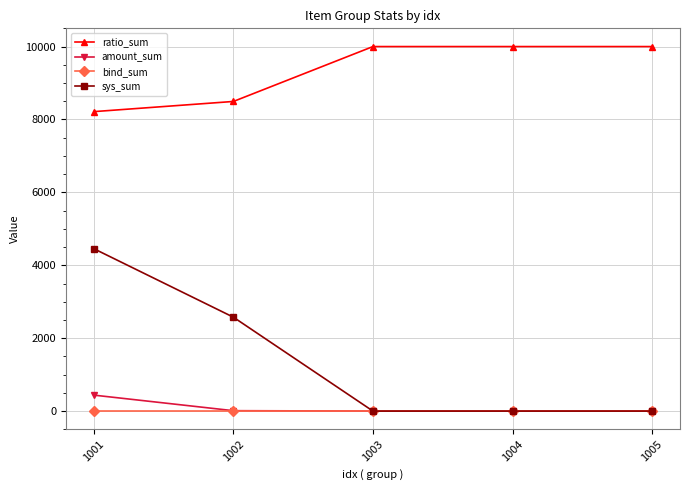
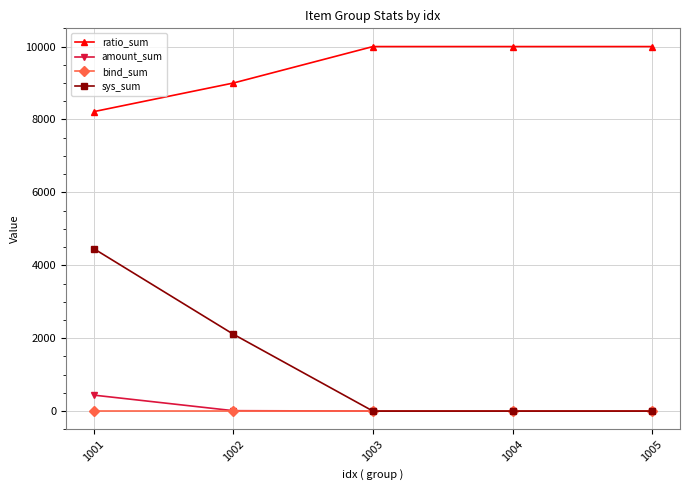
ratio_sum, 1002: 8500 -> 9000
sys_sum, 1002: 2600 -> 2100
